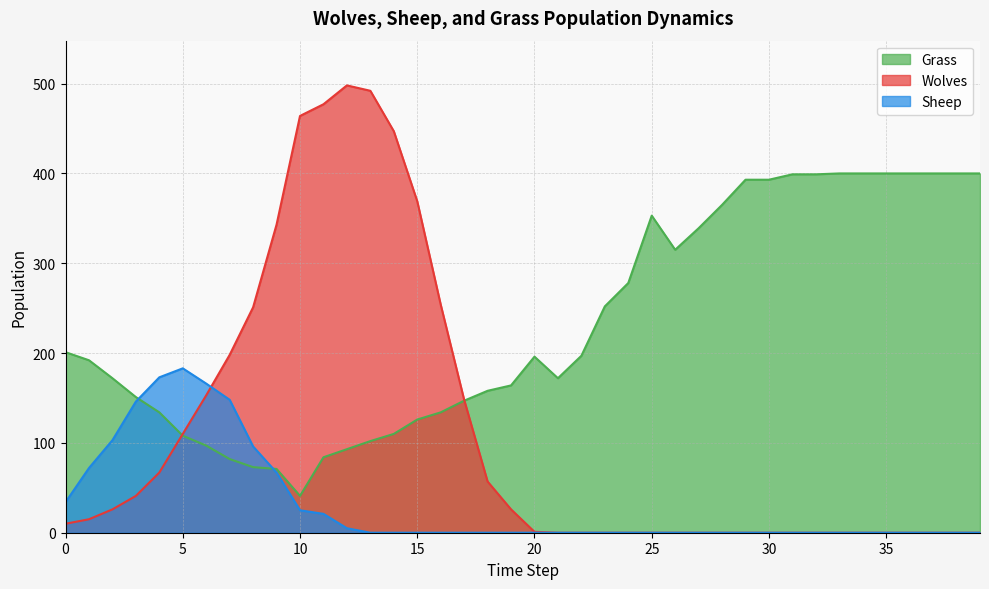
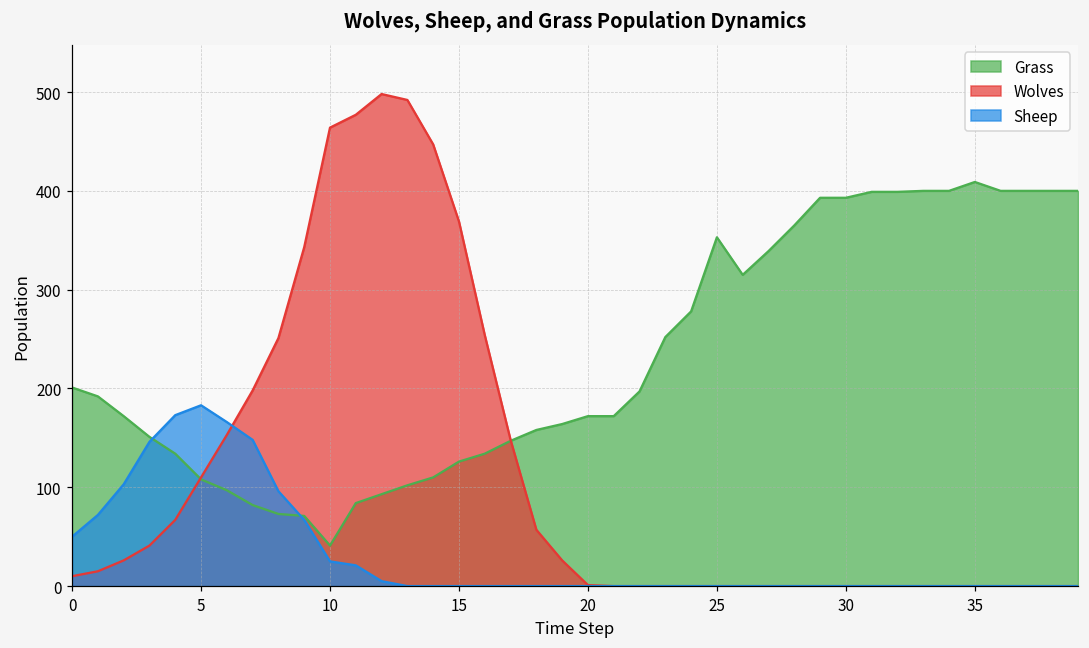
Sheep, 0: 30 -> 50
Grass, 20: 200 -> 170
Grass, 35: 400 -> 410
